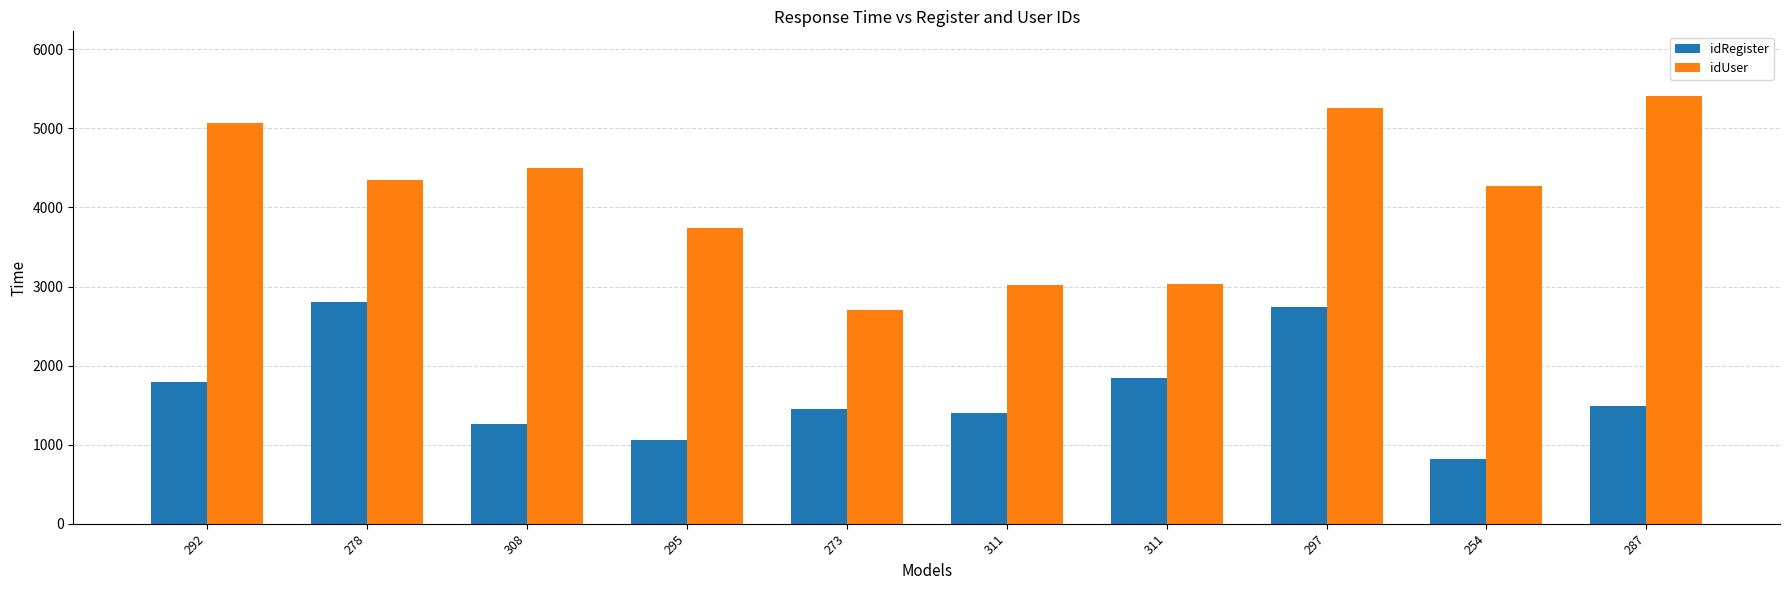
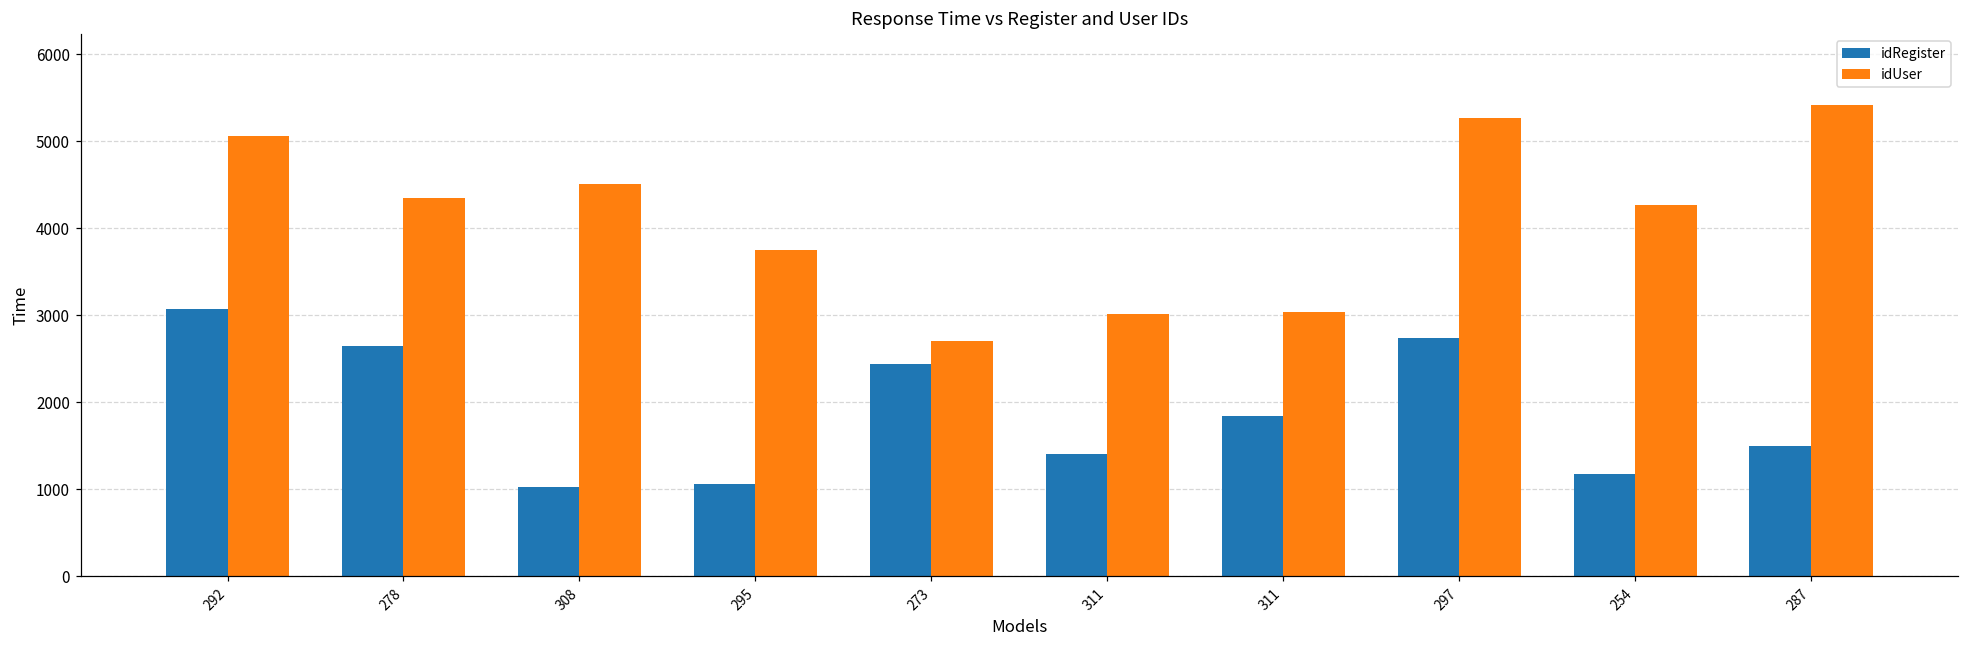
idRegister, 292: 1800 -> 3100
idRegister, 278: 2800 -> 2600
idRegister, 308: 1300 -> 1000
idRegister, 273: 1400 -> 2400
idRegister, 254: 800 -> 1200
